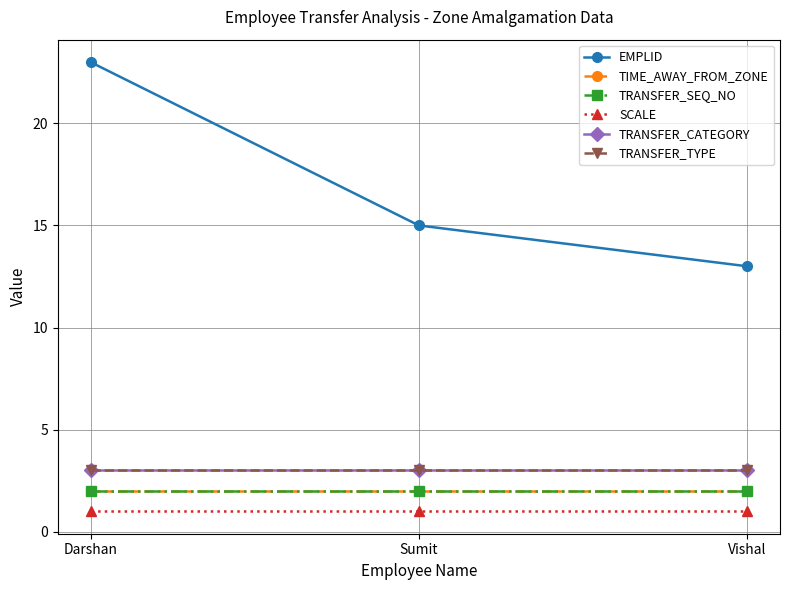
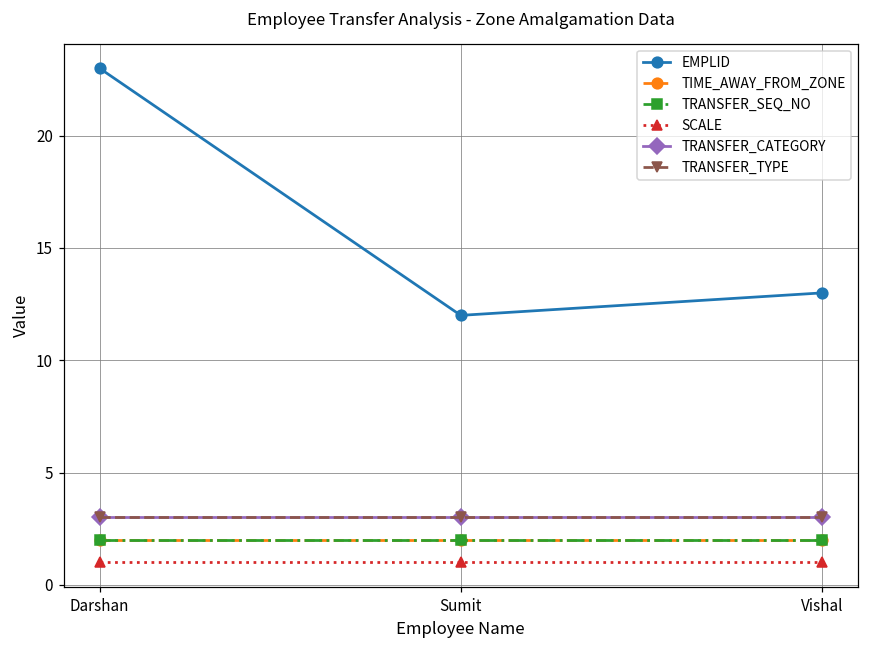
EMPLID, Sumit: 15 -> 12
